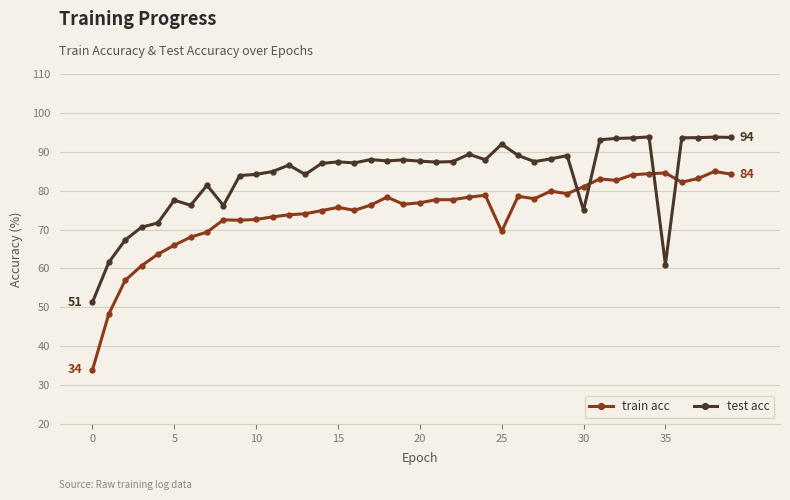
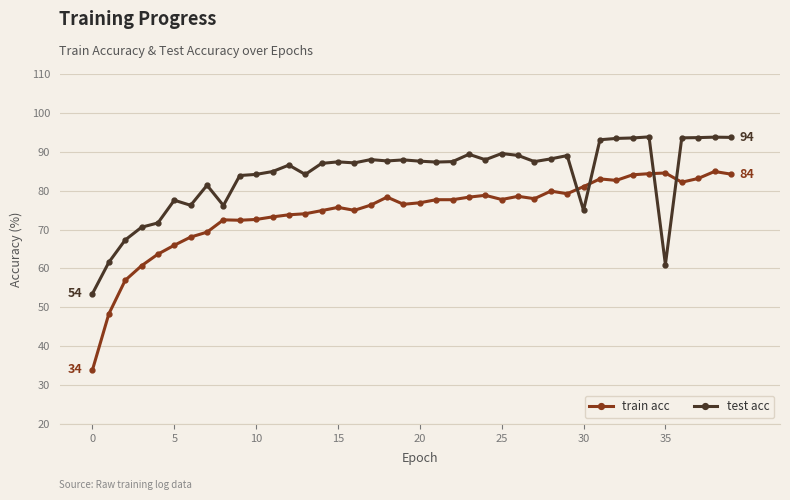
test acc, 0: 51 -> 54
train acc, 25: 70 -> 78
test acc, 25: 92 -> 90
